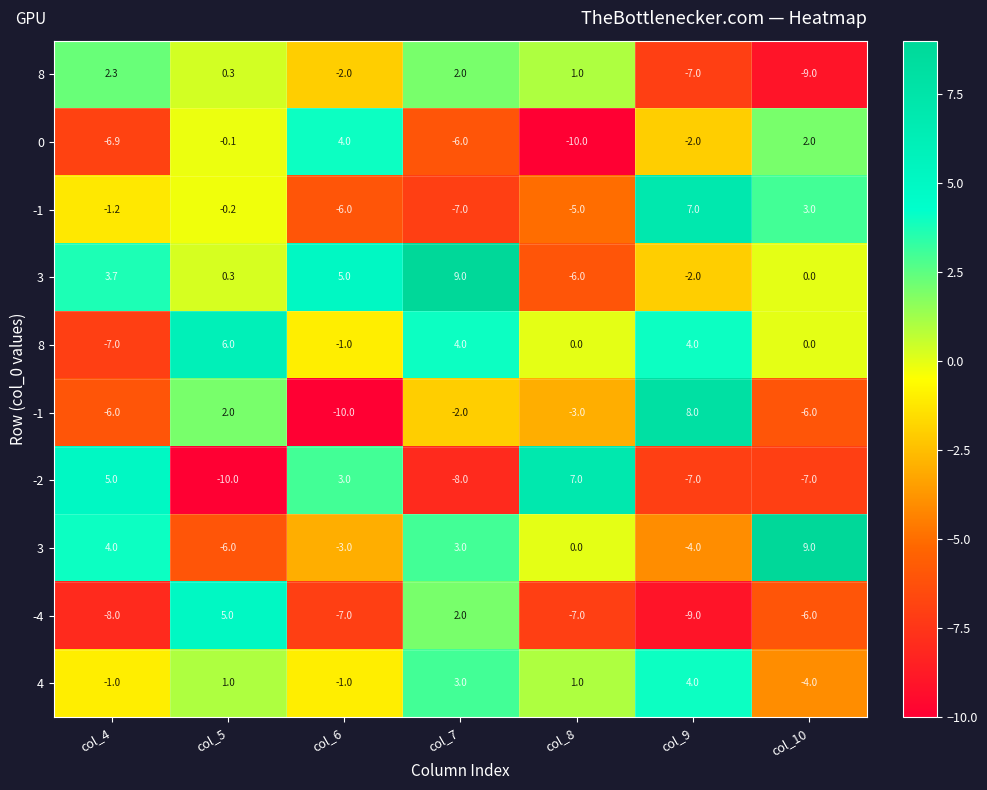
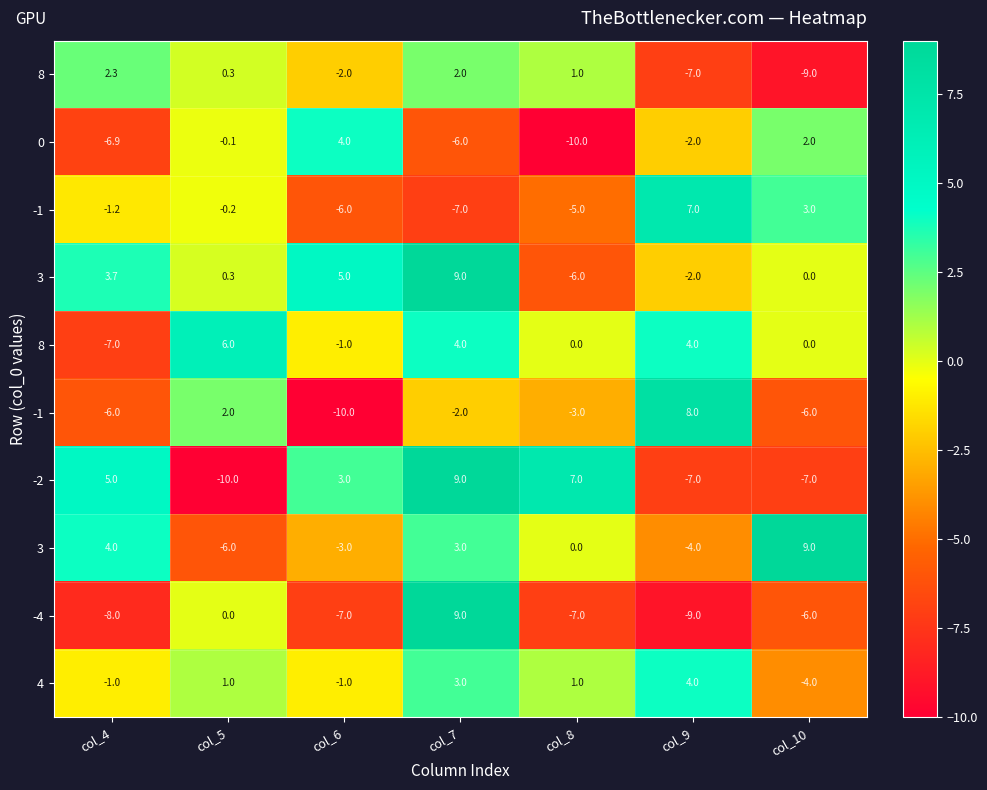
-2, col_7: -8.0 -> 9.0
-4, col_5: 5.0 -> 0.0
-4, col_7: 2.0 -> 9.0
